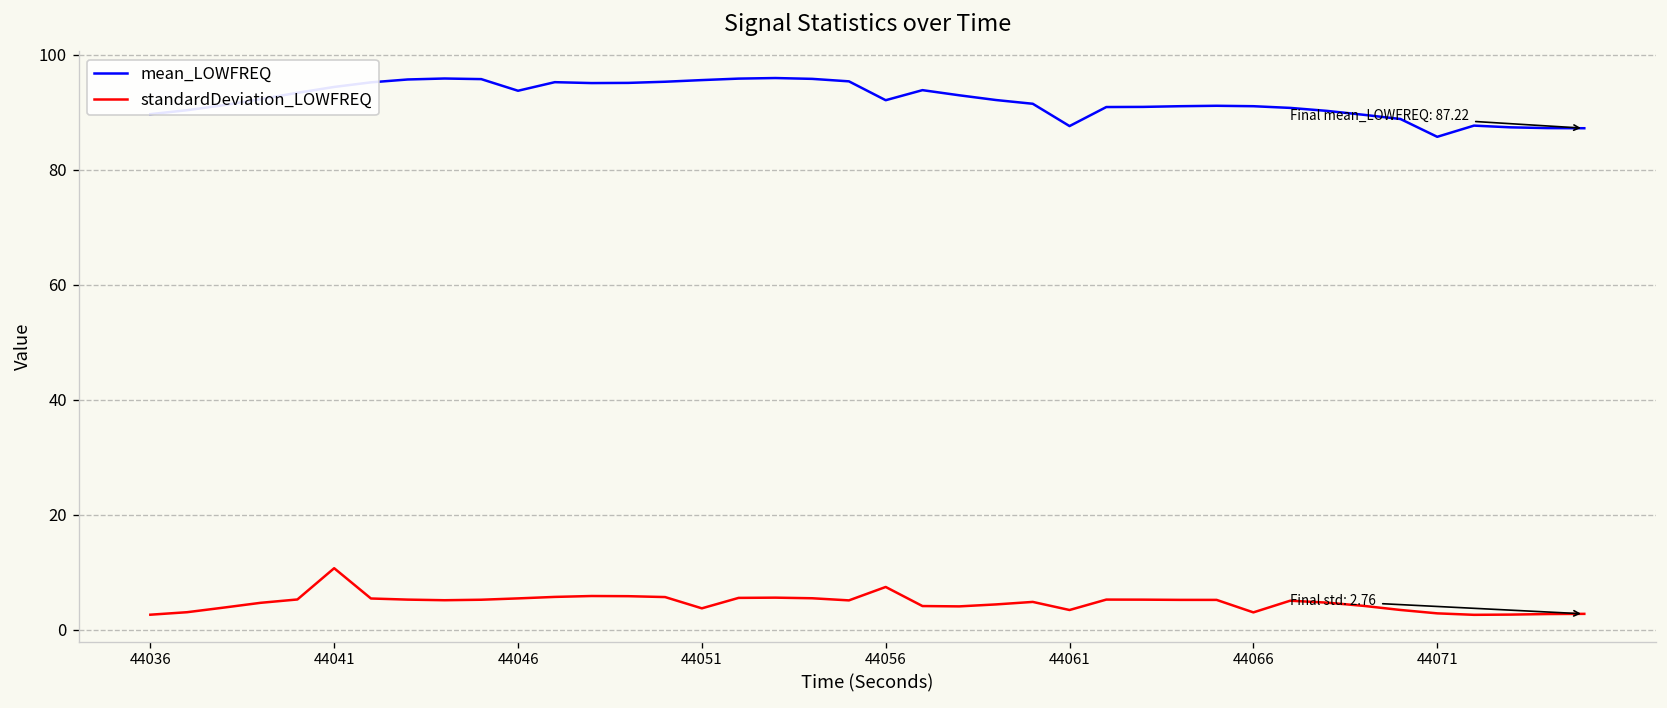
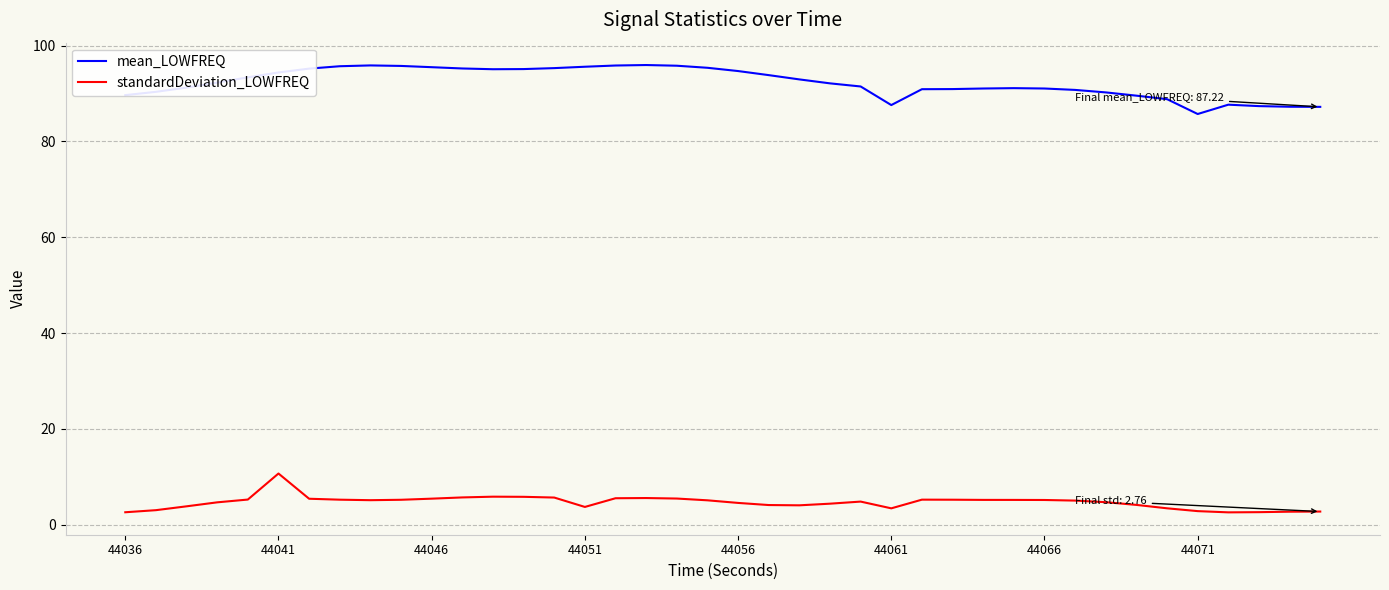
mean_LOWFREQ, 44046: 94 -> 96
mean_LOWFREQ, 44056: 92 -> 95
standardDeviation_LOWFREQ, 44056: 7 -> 5
standardDeviation_LOWFREQ, 44066: 3 -> 5
